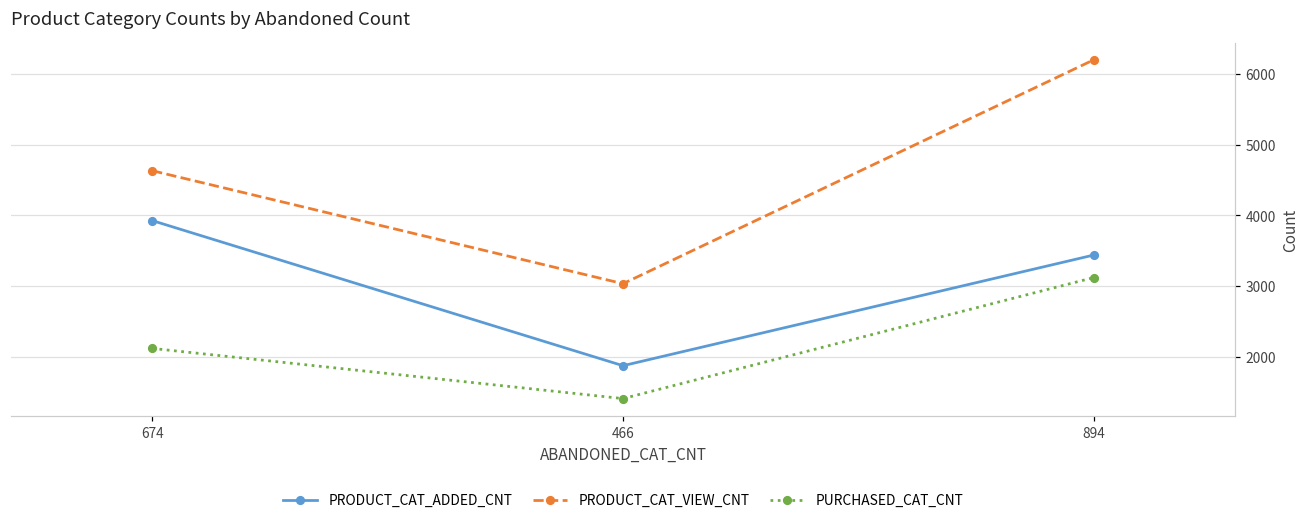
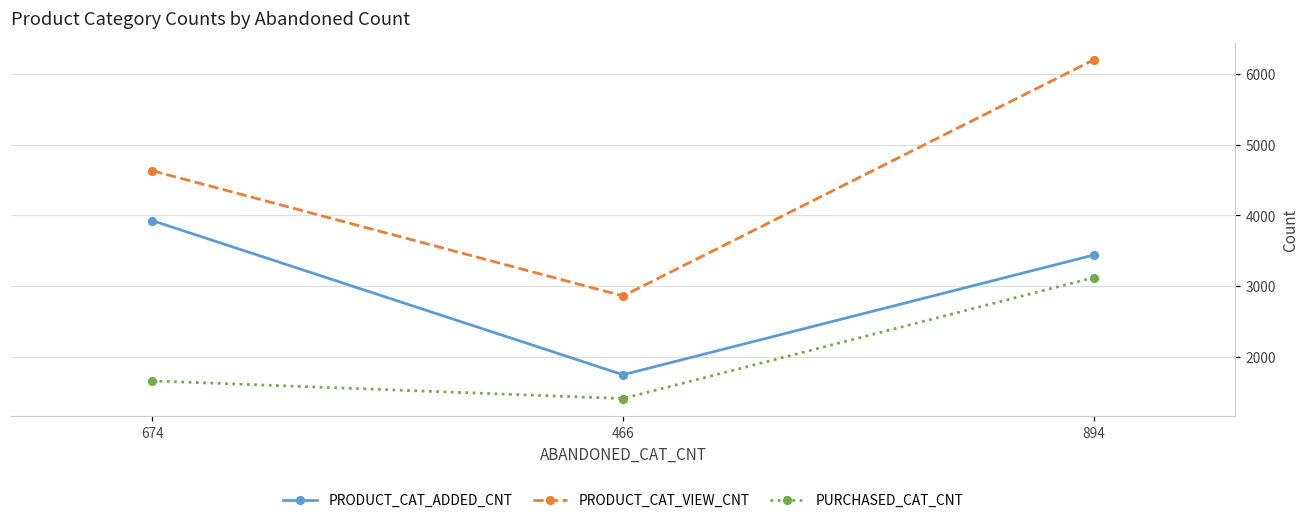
PURCHASED_CAT_CNT, 674: 2100 -> 1700
PRODUCT_CAT_ADDED_CNT, 466: 1900 -> 1700
PRODUCT_CAT_VIEW_CNT, 466: 3000 -> 2900
